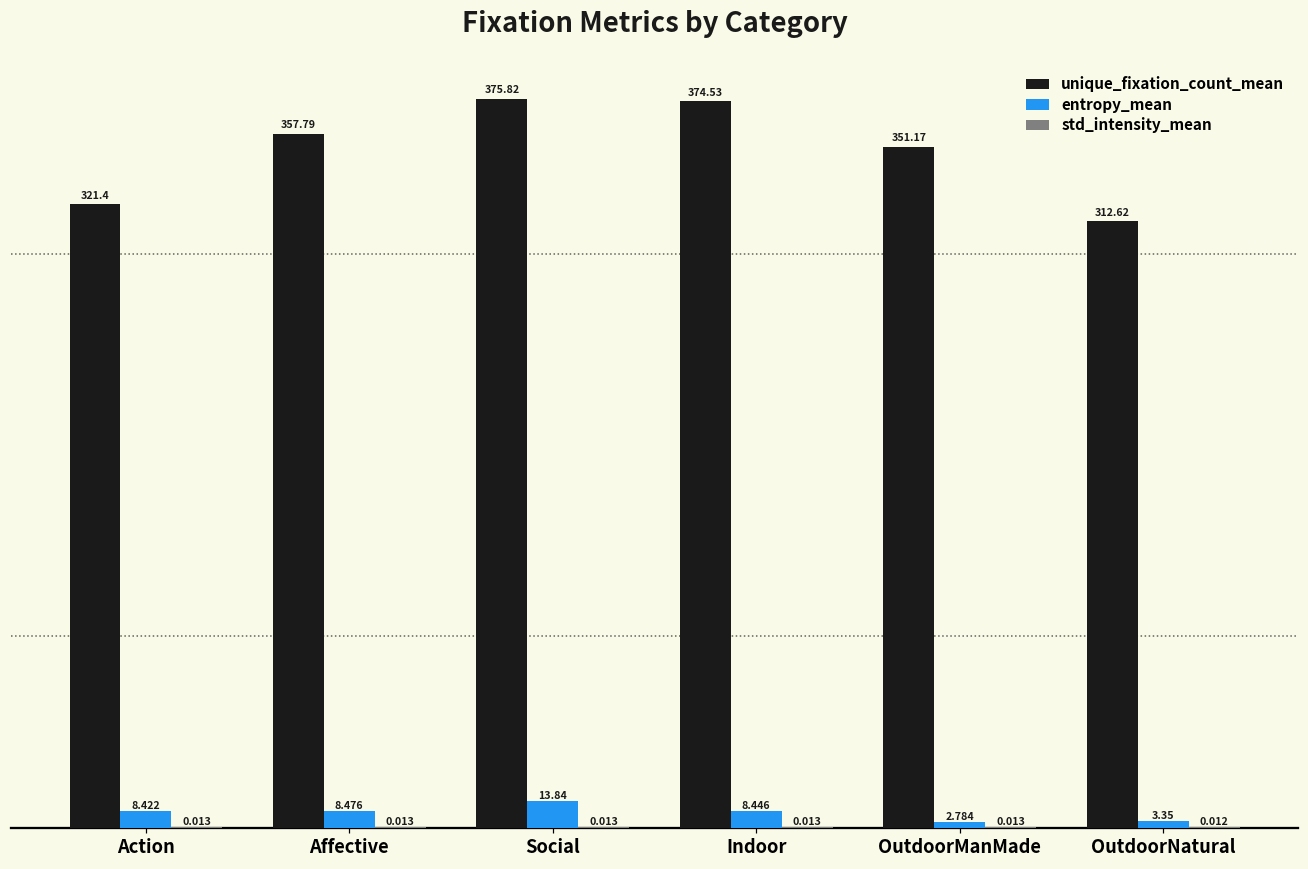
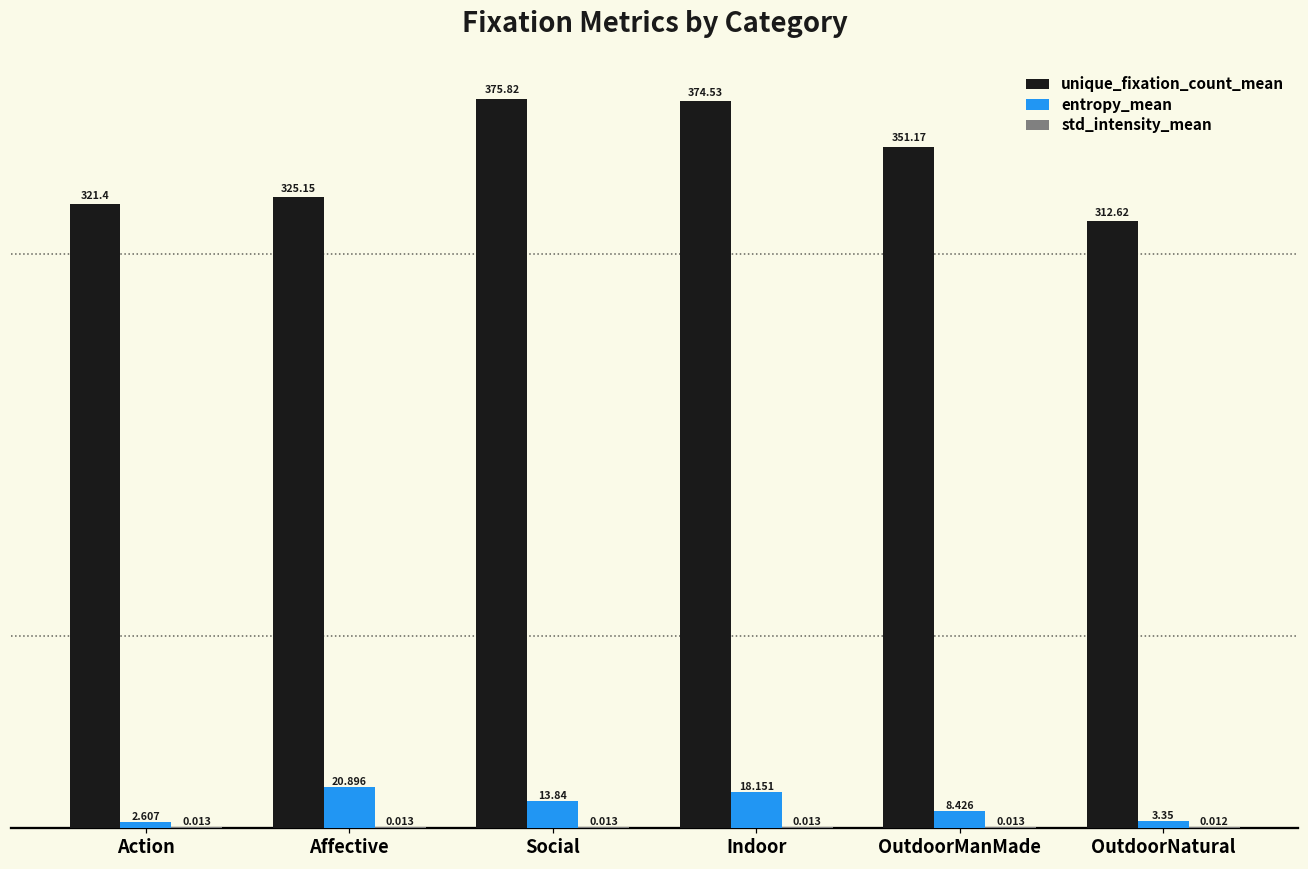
entropy_mean, Action: 8.422 -> 2.607
unique_fixation_count_mean, Affective: 357.79 -> 325.15
entropy_mean, Affective: 8.476 -> 20.896
entropy_mean, Indoor: 8.446 -> 18.151
entropy_mean, OutdoorManMade: 2.784 -> 8.426
